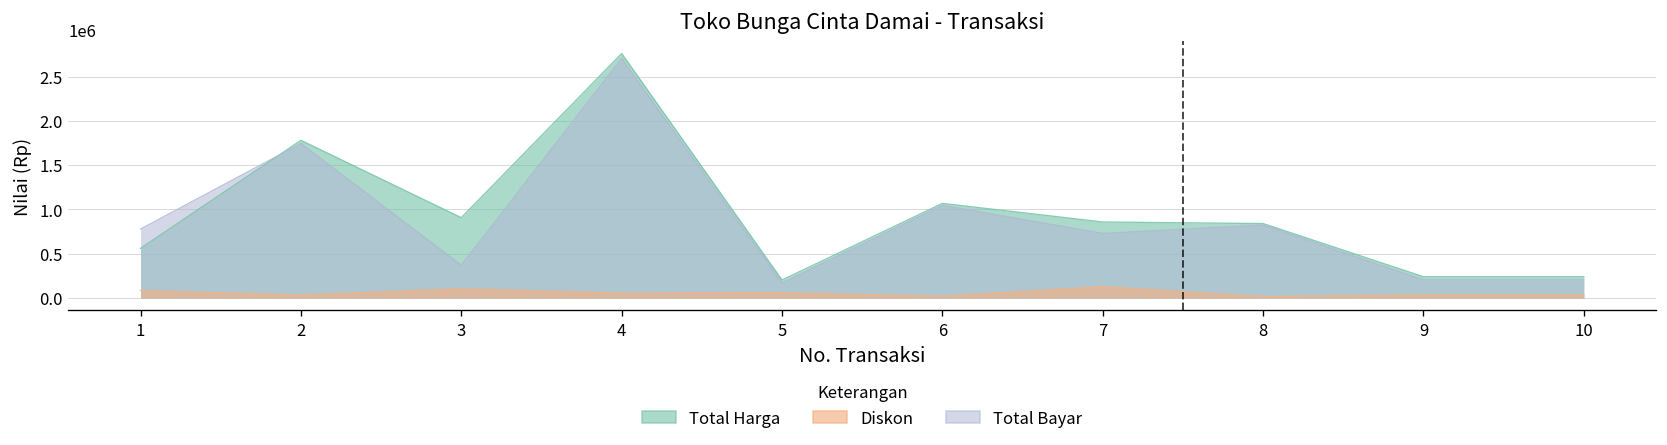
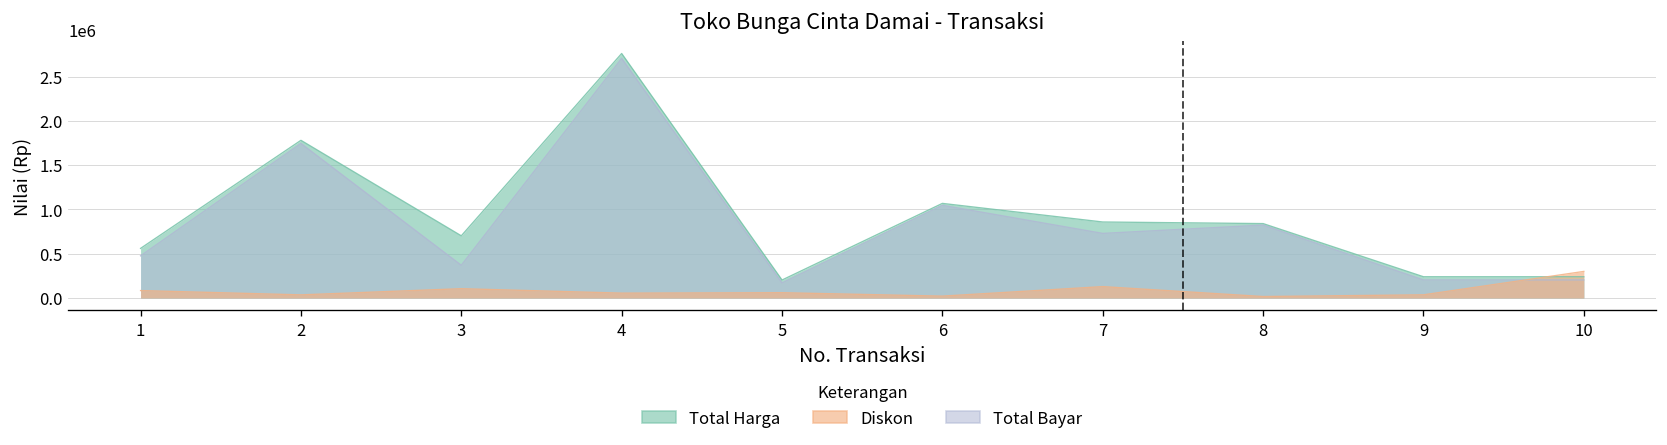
Total Bayar, 1: 800000 -> 500000
Total Harga, 3: 900000 -> 700000
Diskon, 10: 0 -> 300000
